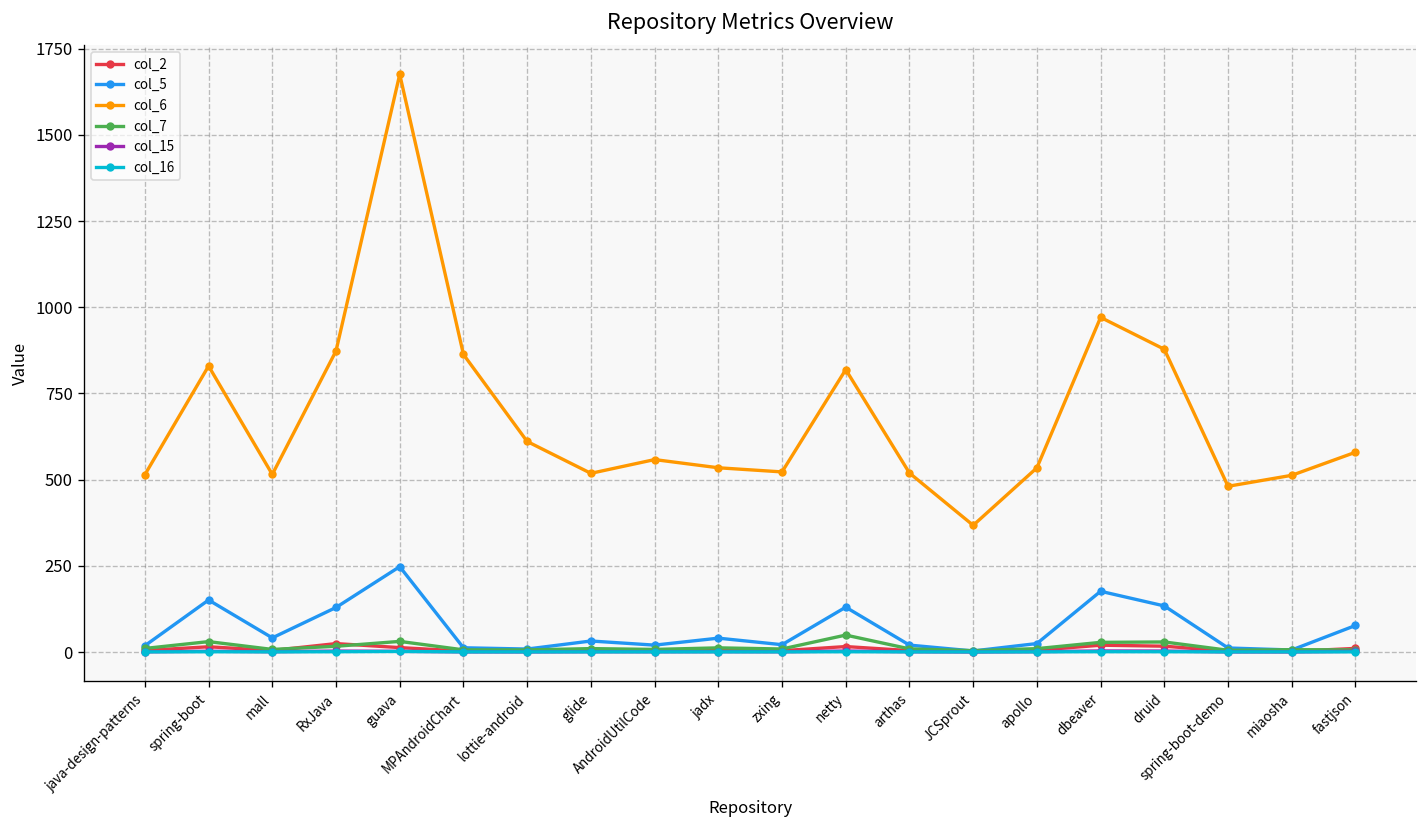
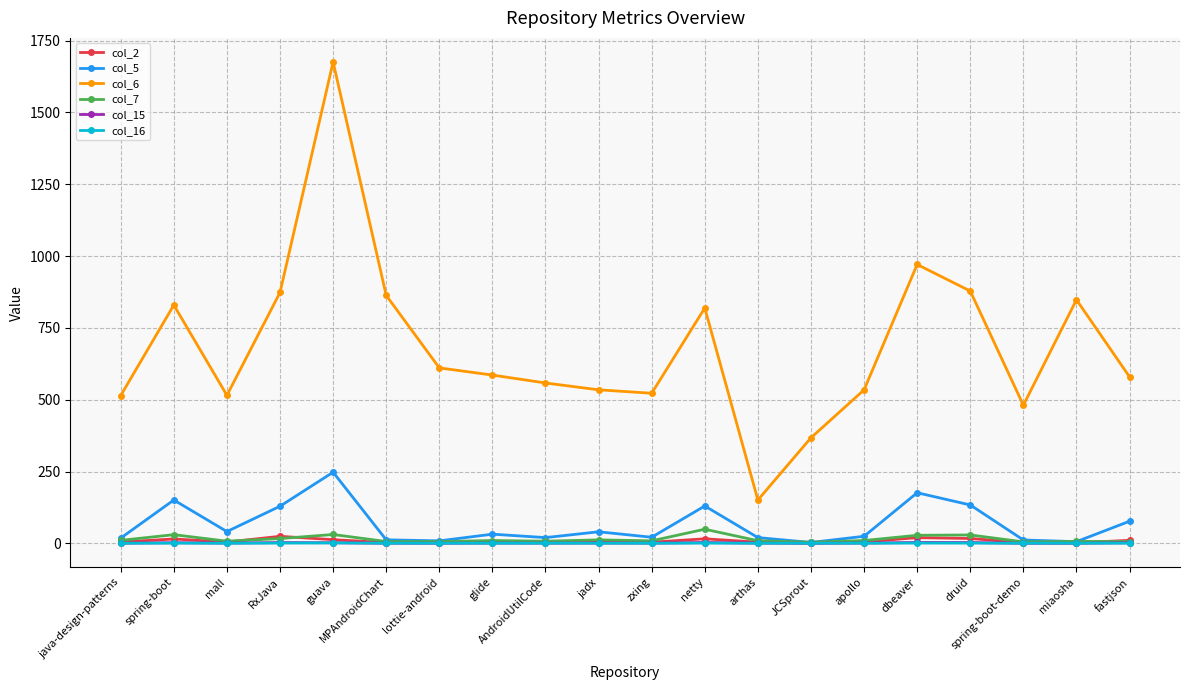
col_6, glide: 520 -> 590
col_6, arthas: 520 -> 150
col_6, miaosha: 510 -> 850
